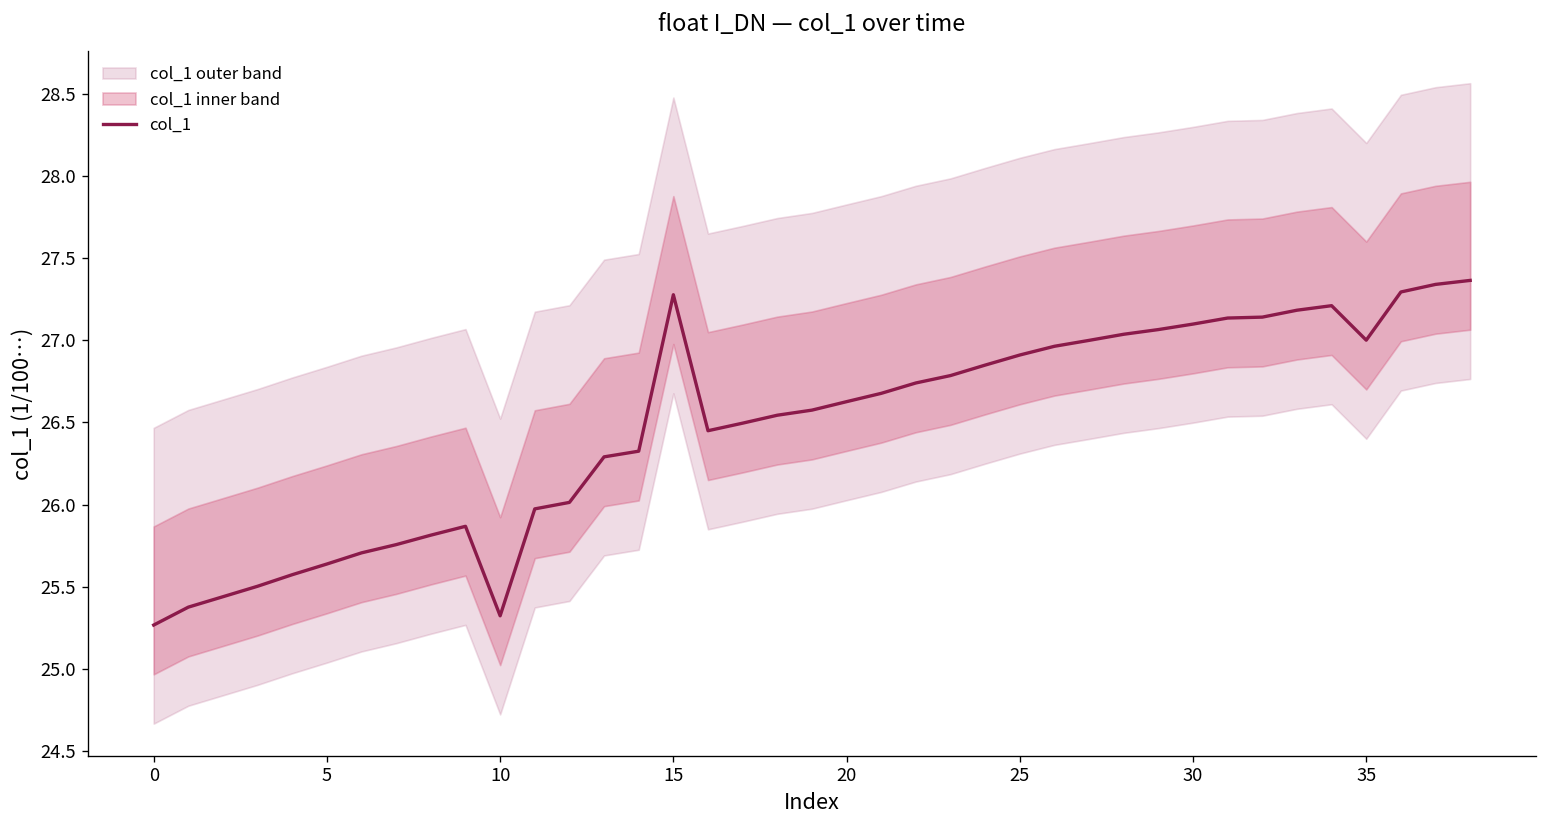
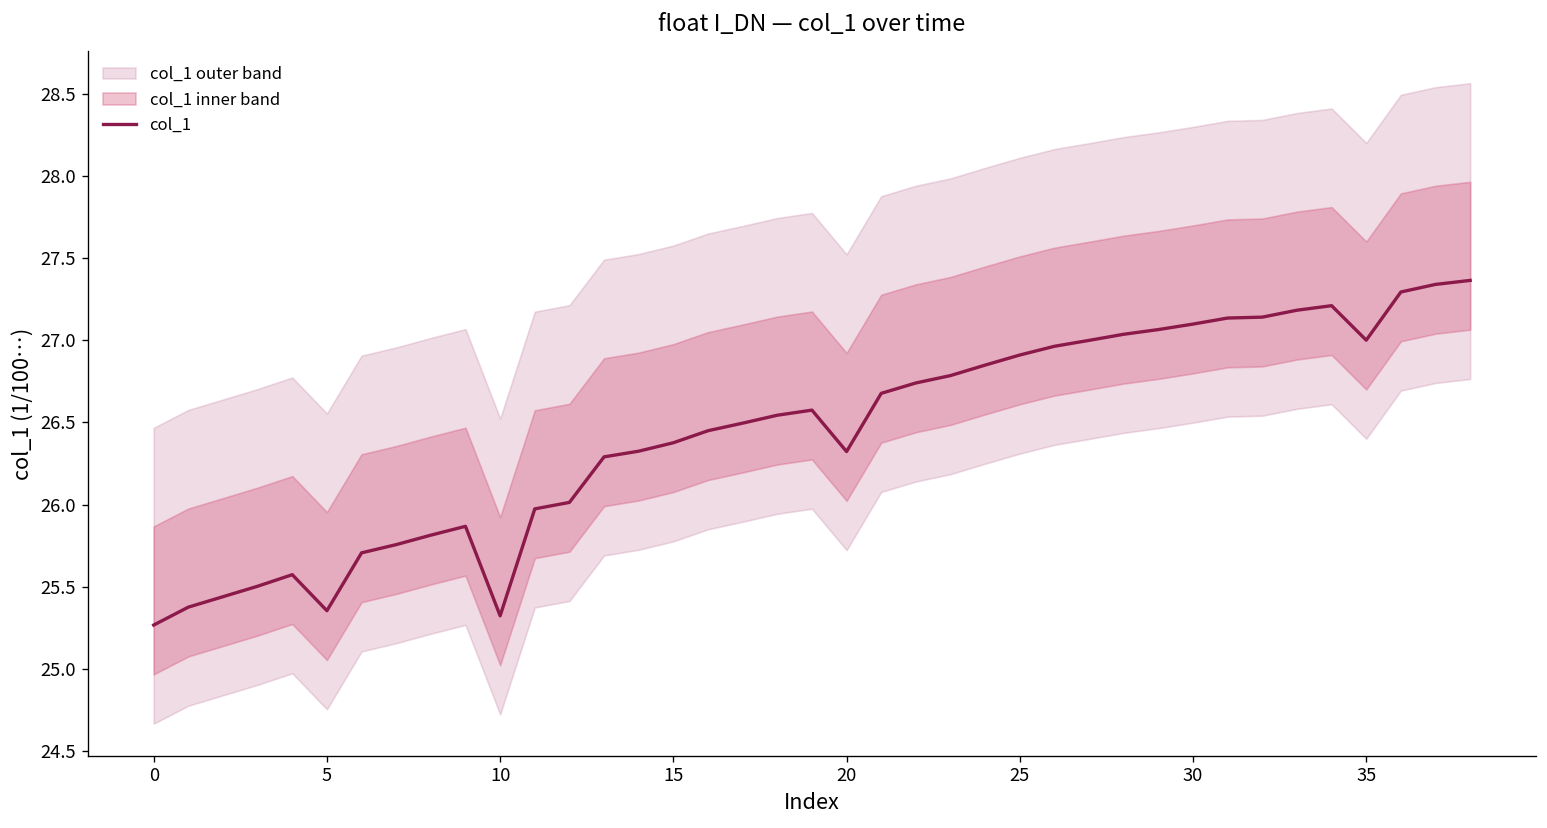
col_1, 5: 25.64 -> 25.35
col_1, 15: 27.28 -> 26.38
col_1, 20: 26.63 -> 26.32
